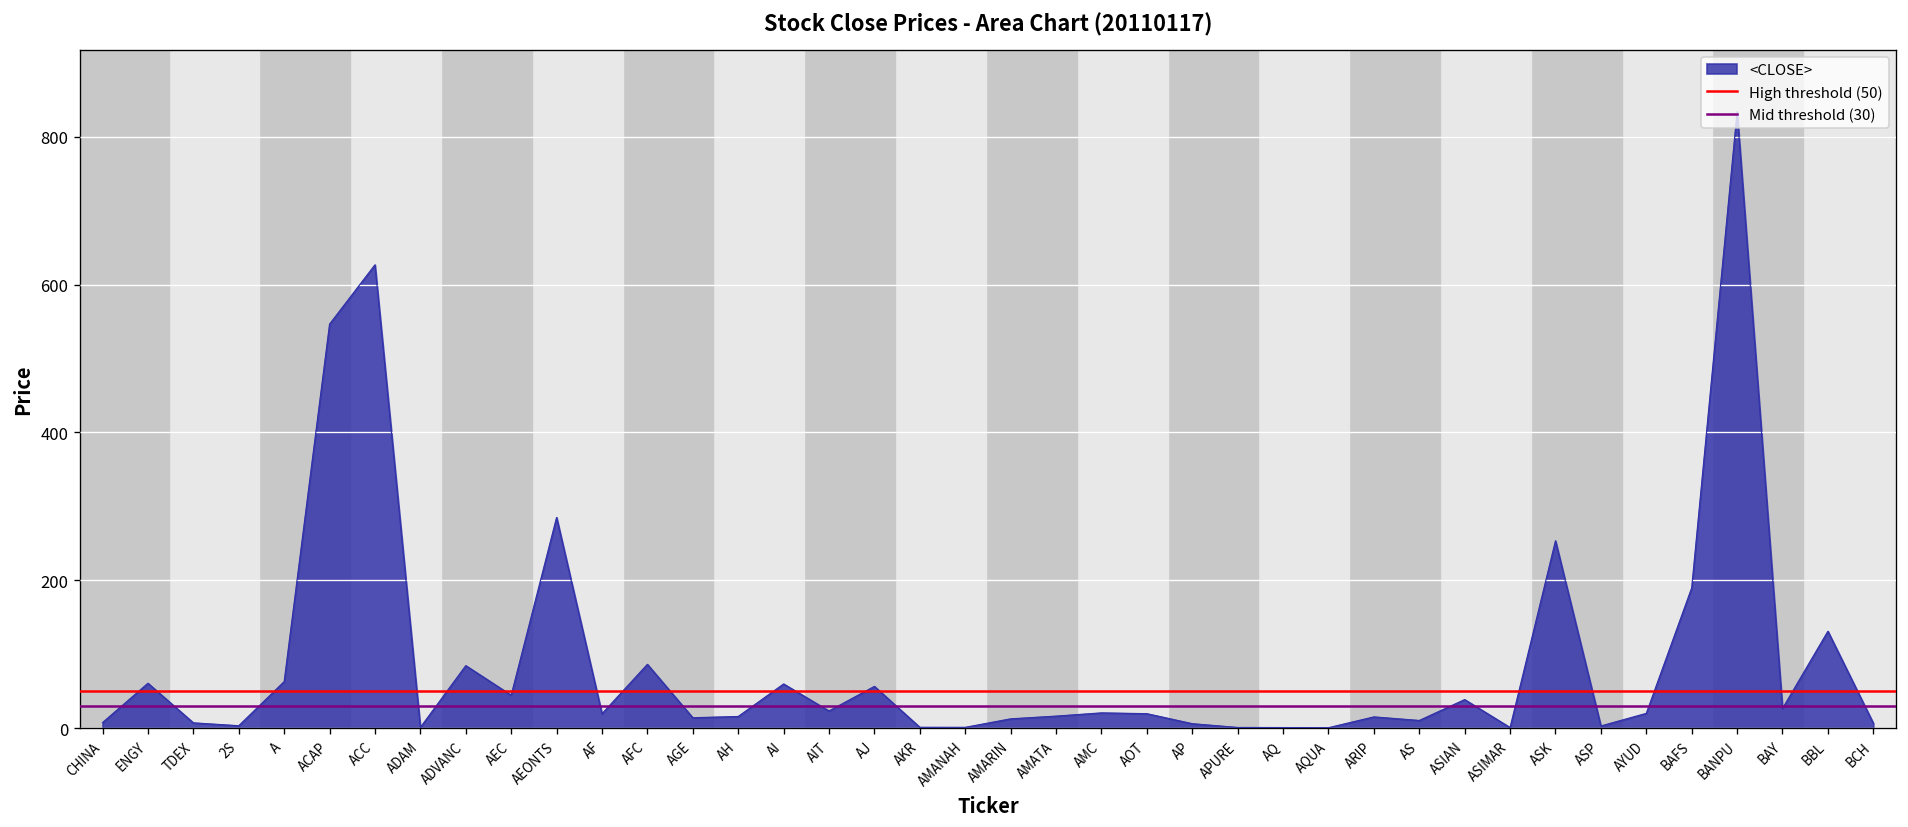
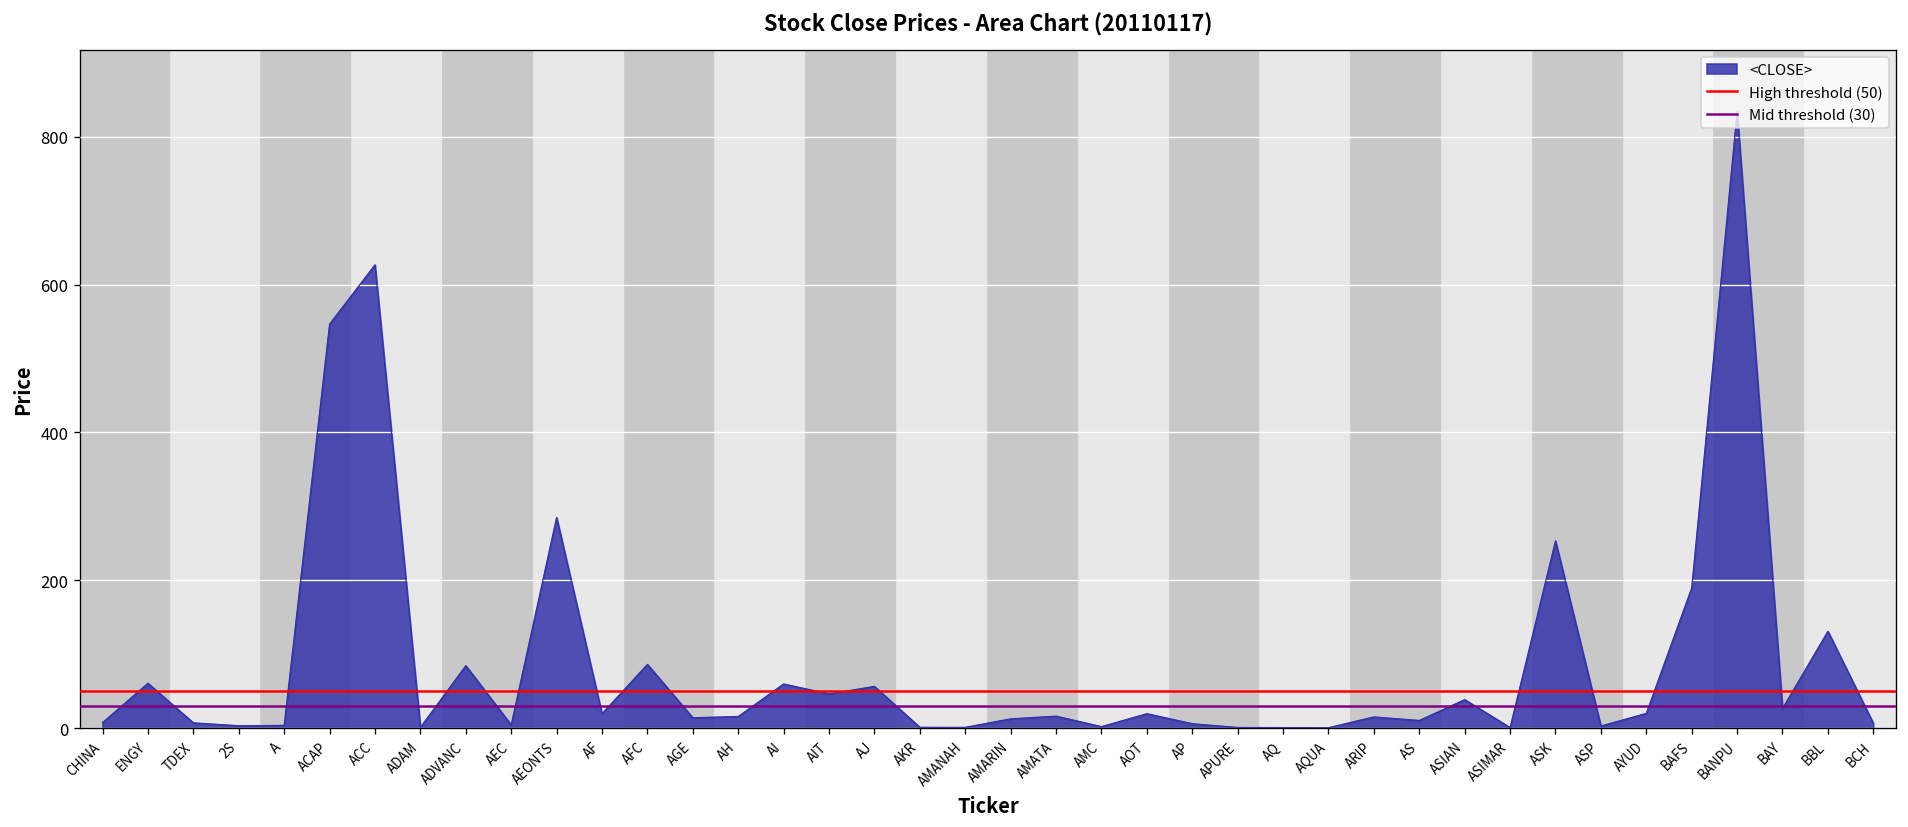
A: 60 -> 0
AEC: 40 -> 0
AIT: 20 -> 50
AMC: 20 -> 0
